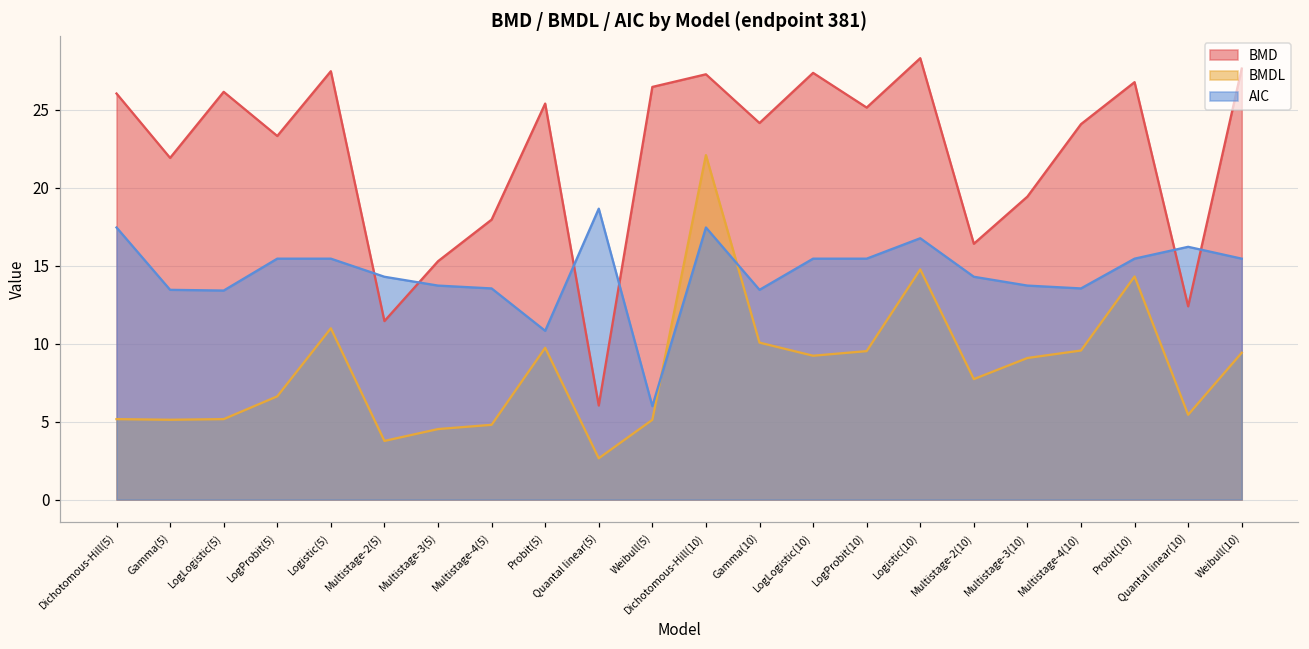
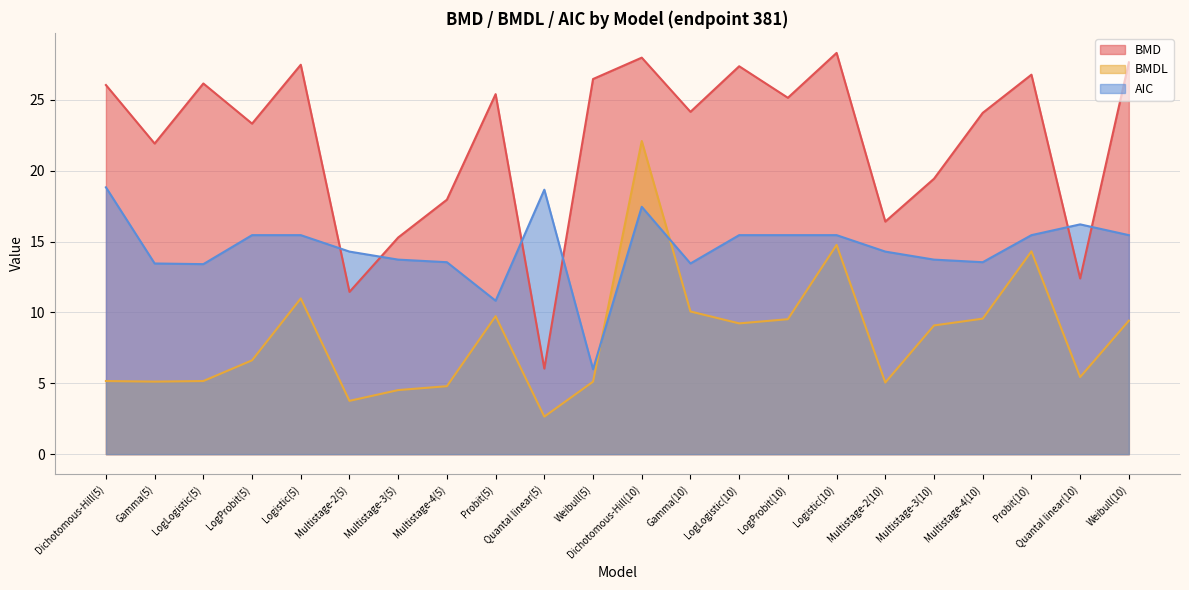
AIC, Dichotomous-Hill(5): 17.5 -> 18.8
BMD, Dichotomous-Hill(10): 27.3 -> 28.0
AIC, Logistic(10): 16.8 -> 15.5
BMDL, Multistage-2(10): 7.7 -> 5.1
